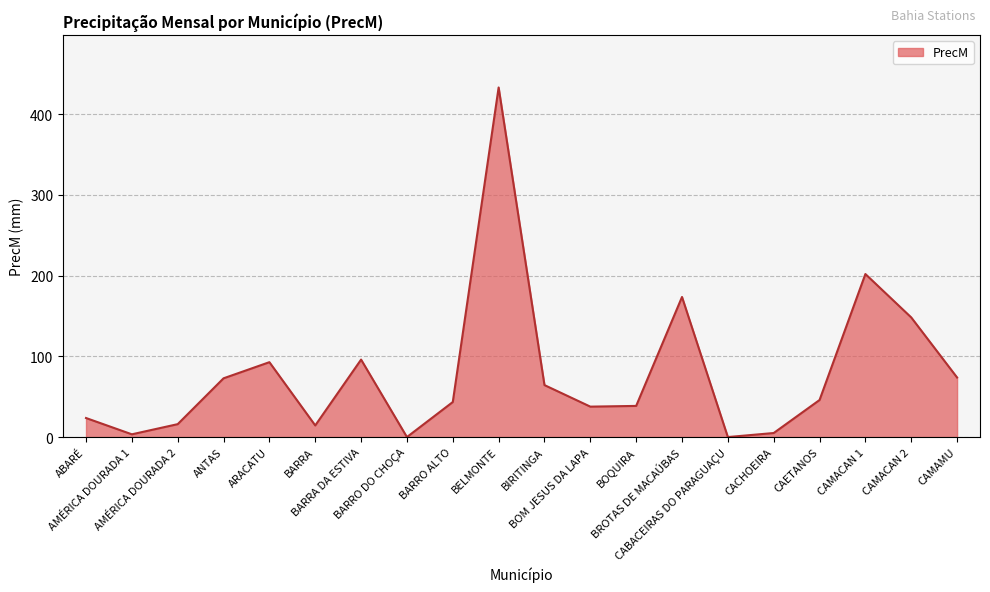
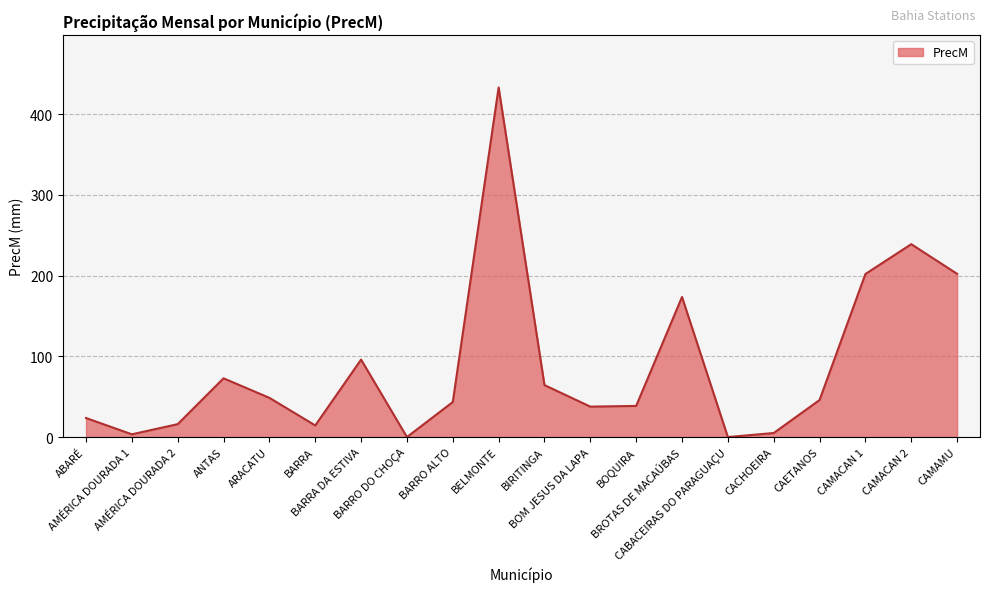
ARACATU: 90 -> 50
CAMACAN 2: 150 -> 240
CAMAMU: 70 -> 200
